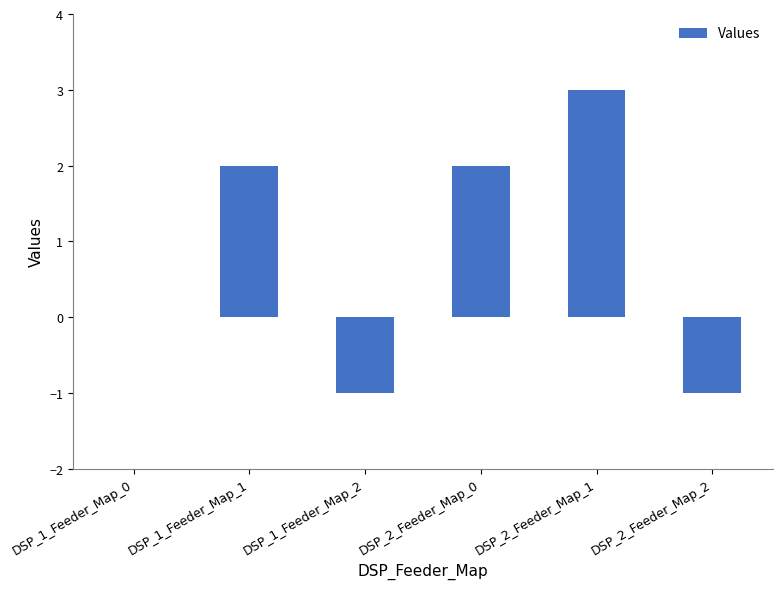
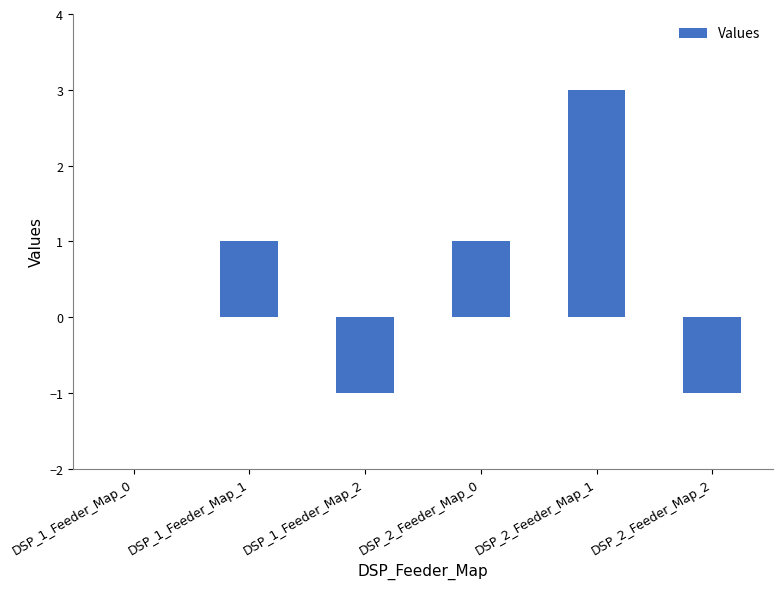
DSP_1_Feeder_Map_1: 2 -> 1
DSP_2_Feeder_Map_0: 2 -> 1
